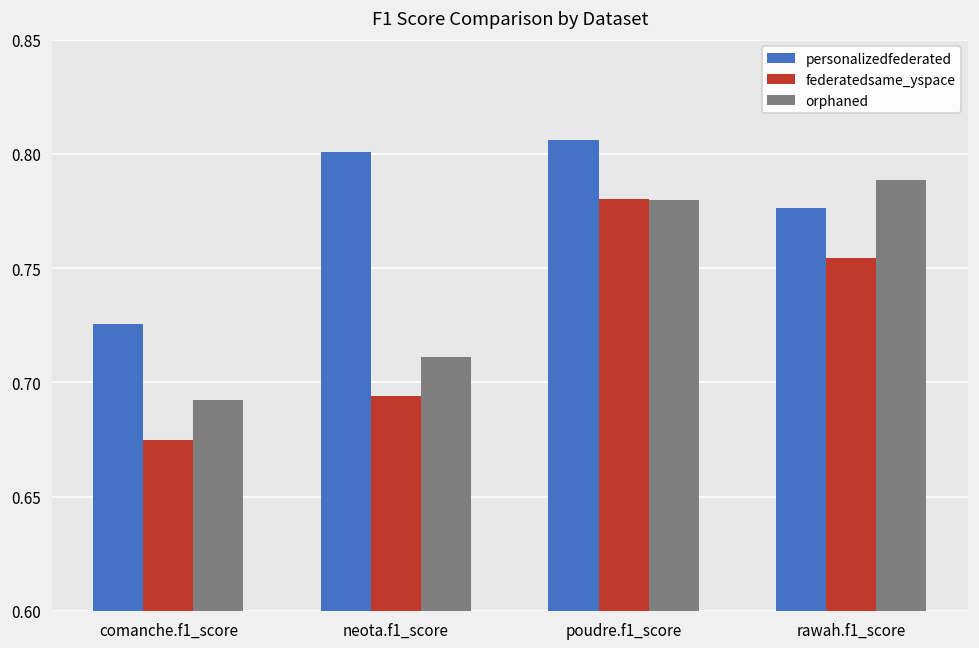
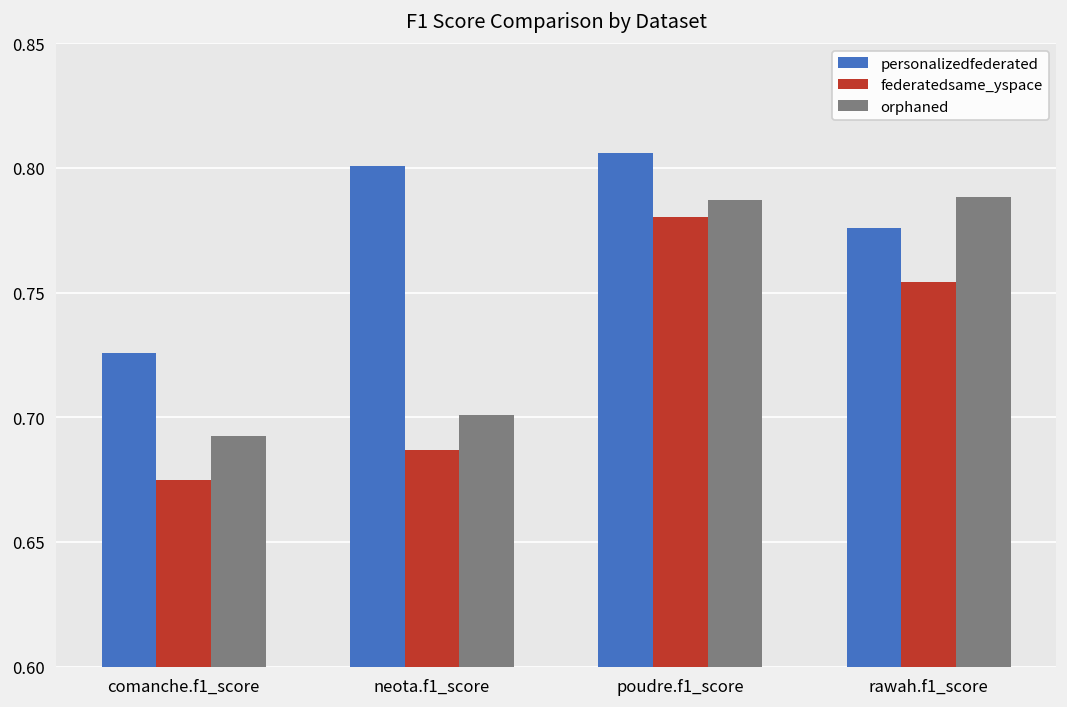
federatedsame_yspace, neota.f1_score: 0.694 -> 0.687
orphaned, neota.f1_score: 0.711 -> 0.701
orphaned, poudre.f1_score: 0.780 -> 0.787
